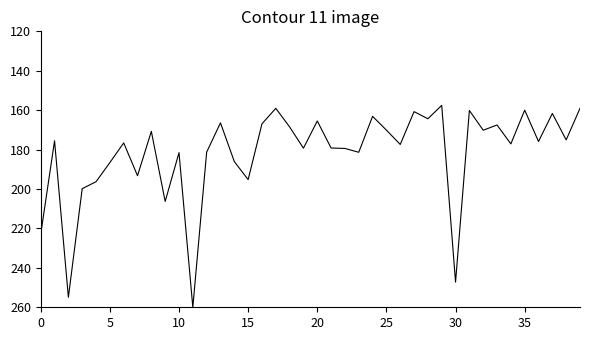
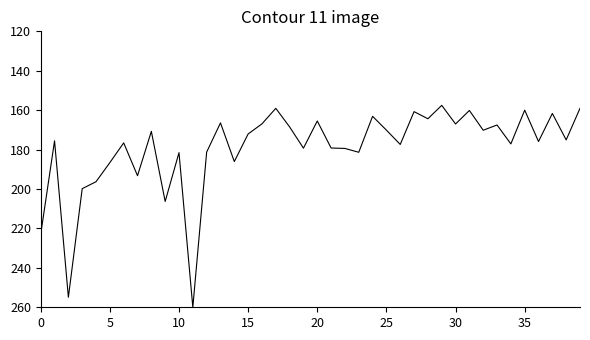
15: 195 -> 172
30: 247 -> 167
